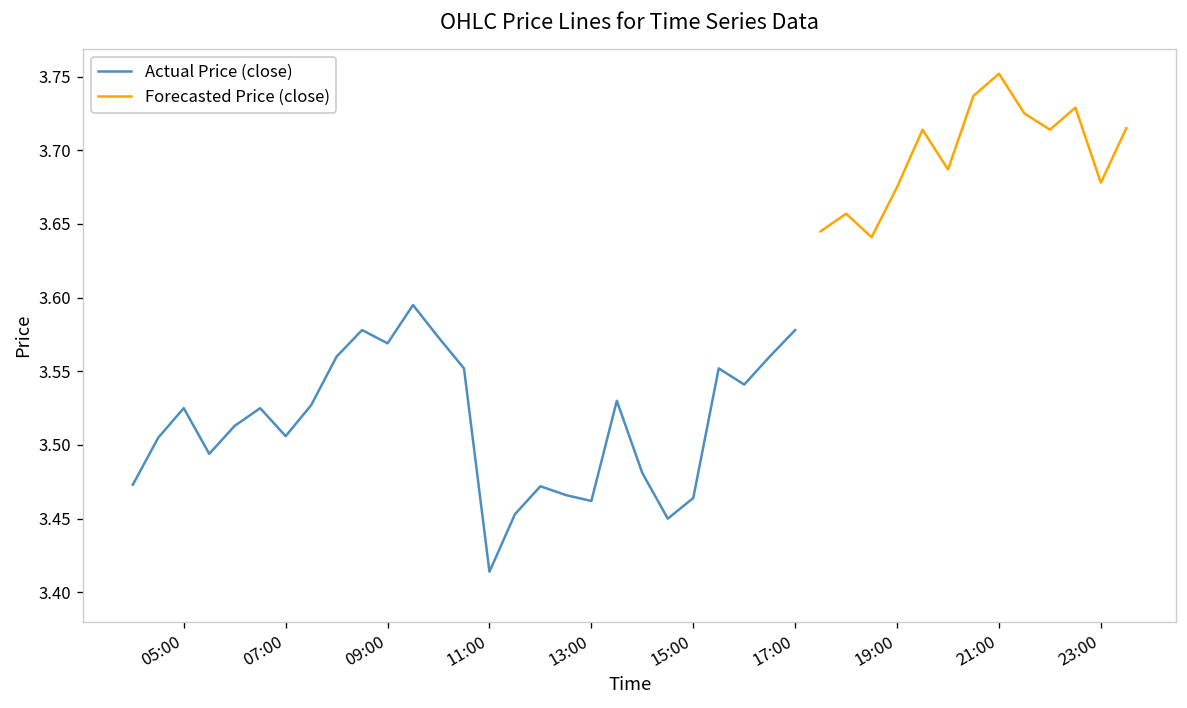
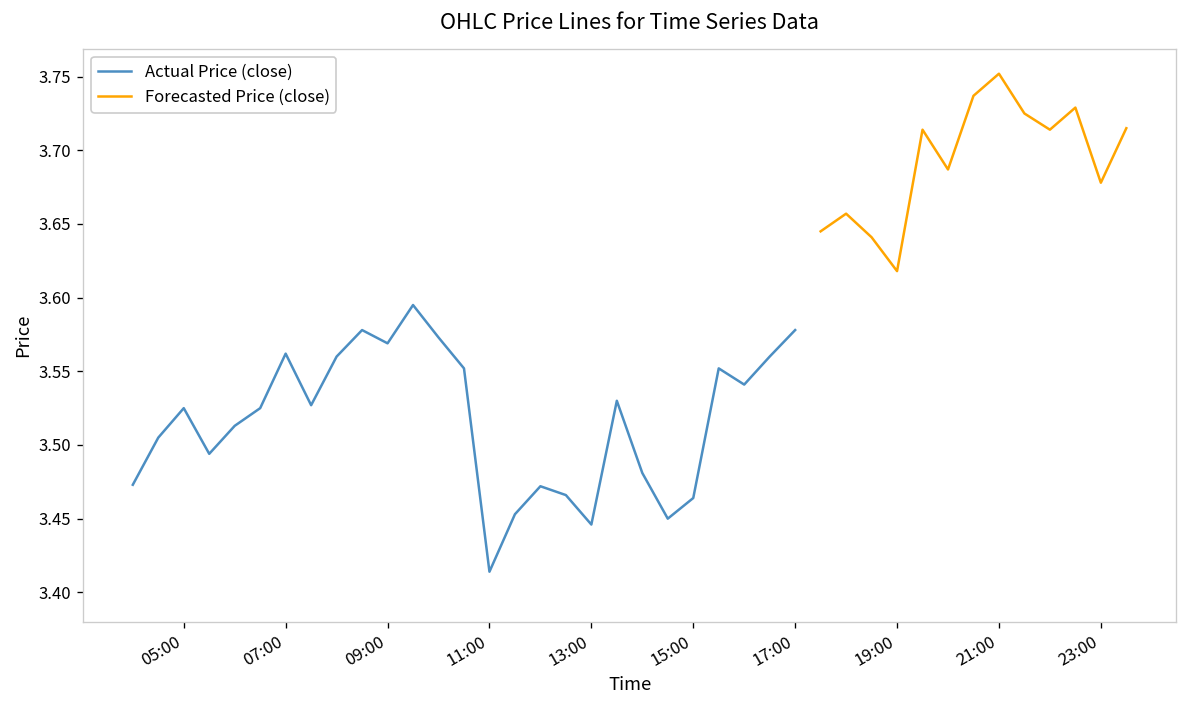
Actual Price (close), 07:00: 3.506 -> 3.562
Actual Price (close), 13:00: 3.462 -> 3.446
Forecasted Price (close), 19:00: 3.675 -> 3.618
